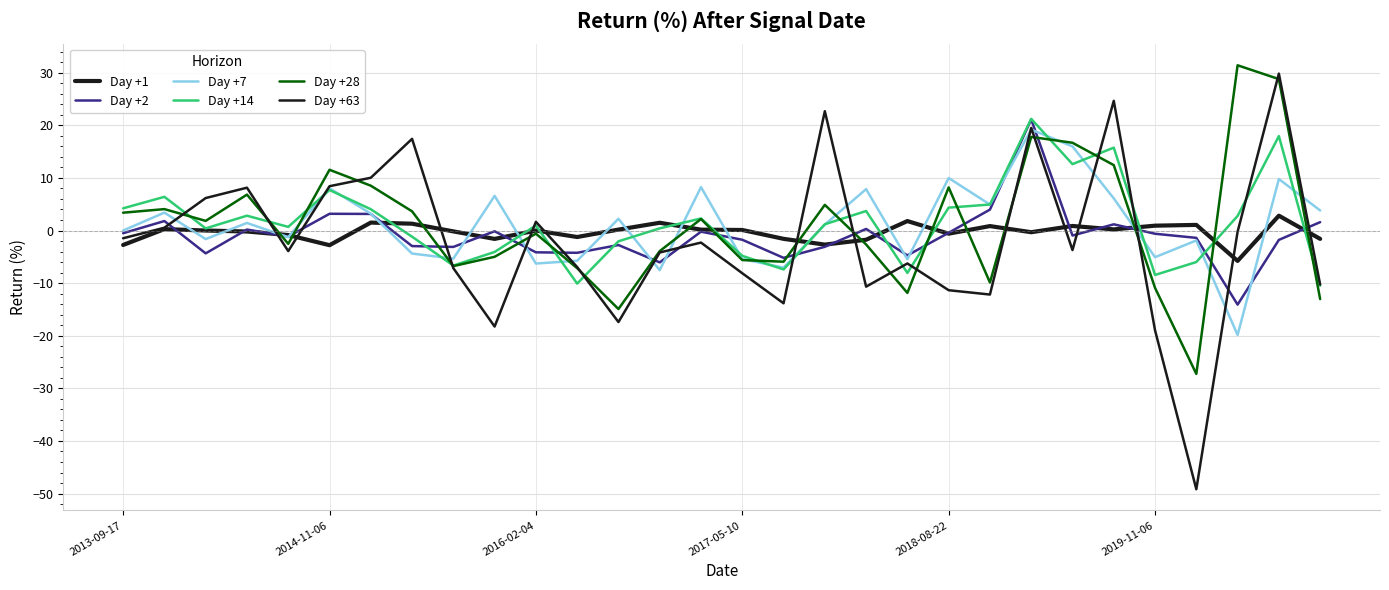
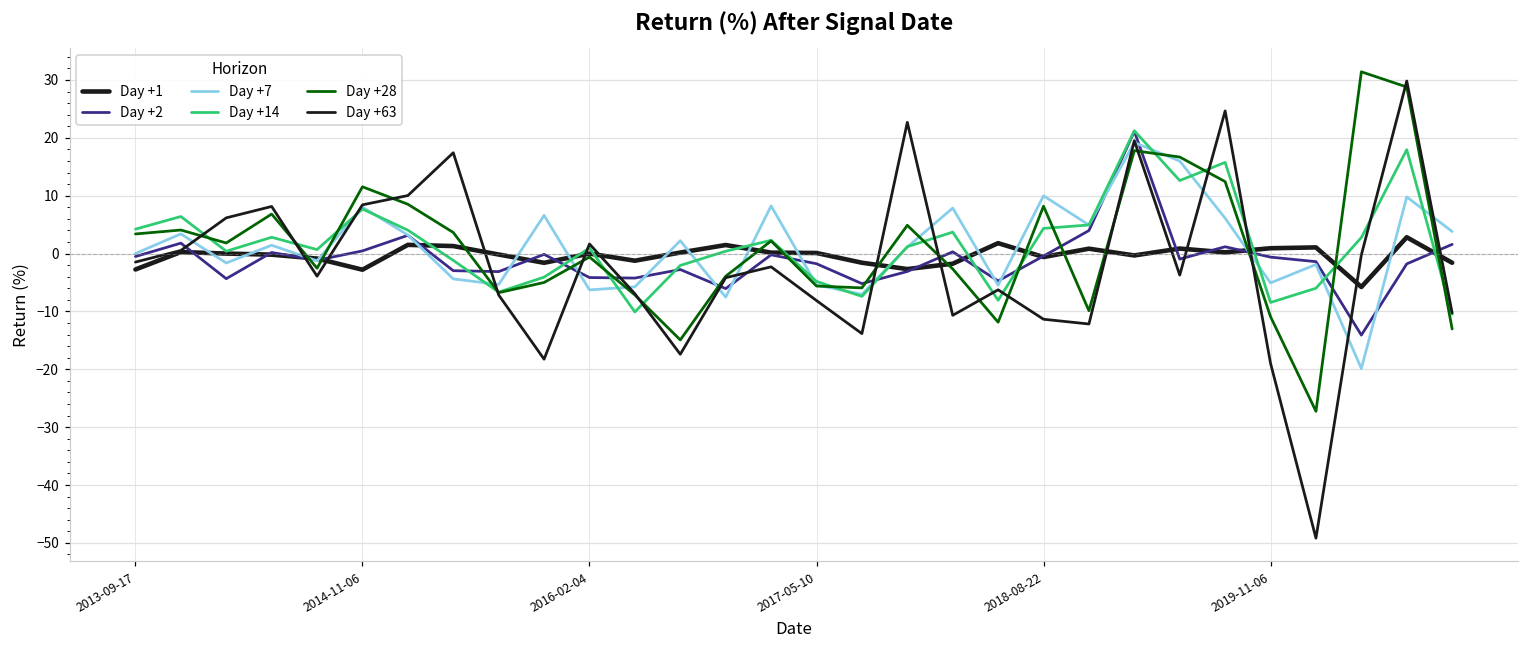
Day +2, 2014-11-06: 3 -> 0
